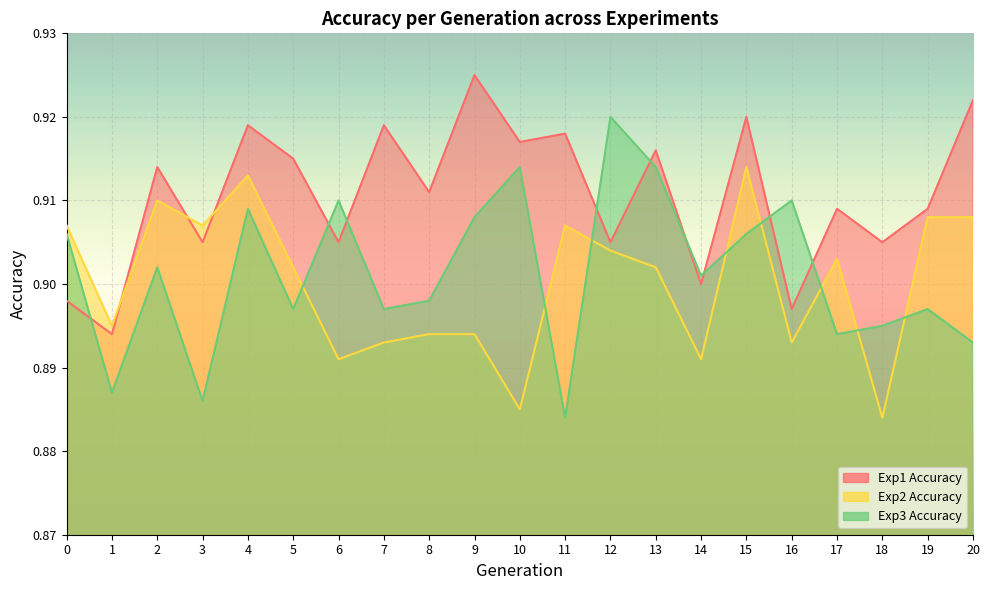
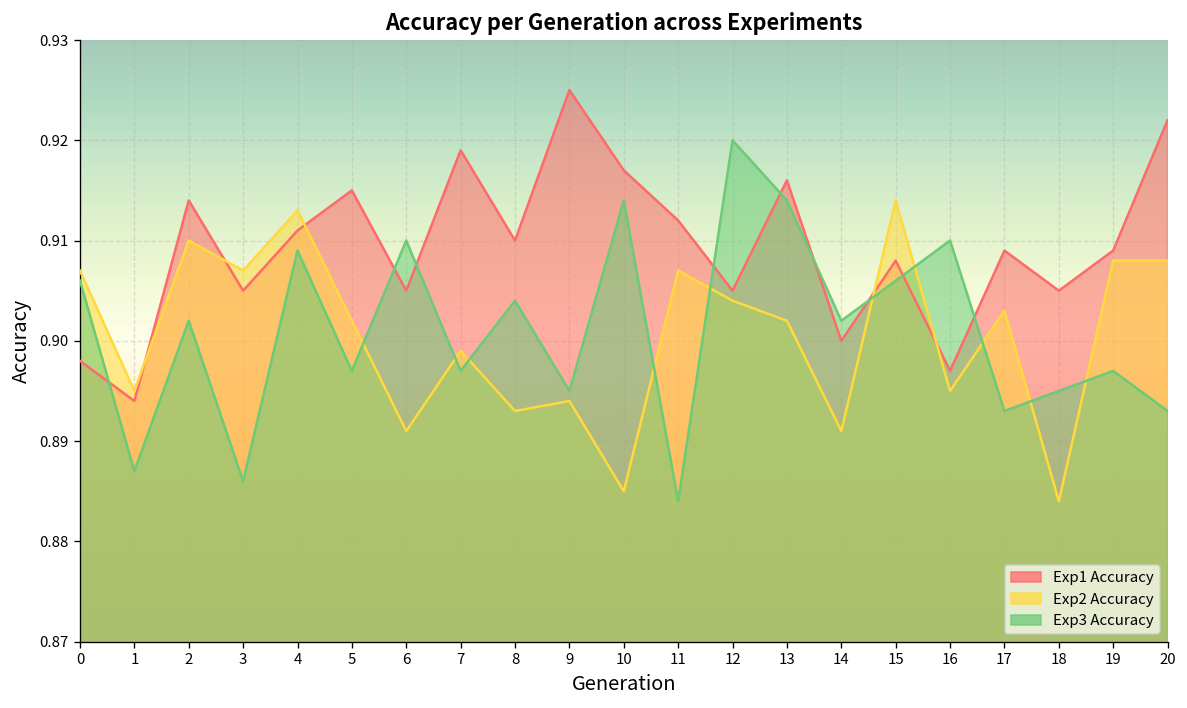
Exp1 Accuracy, 4: 0.919 -> 0.911
Exp2 Accuracy, 7: 0.893 -> 0.899
Exp1 Accuracy, 8: 0.911 -> 0.910
Exp2 Accuracy, 8: 0.894 -> 0.893
Exp3 Accuracy, 8: 0.898 -> 0.904
Exp3 Accuracy, 9: 0.908 -> 0.895
Exp1 Accuracy, 11: 0.918 -> 0.912
Exp3 Accuracy, 14: 0.901 -> 0.902
Exp1 Accuracy, 15: 0.920 -> 0.908
Exp2 Accuracy, 16: 0.893 -> 0.895
Exp3 Accuracy, 17: 0.894 -> 0.893
